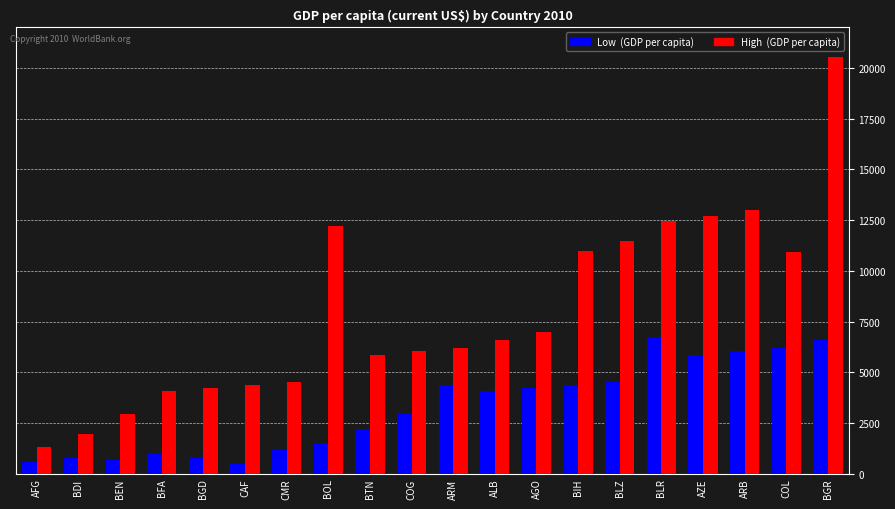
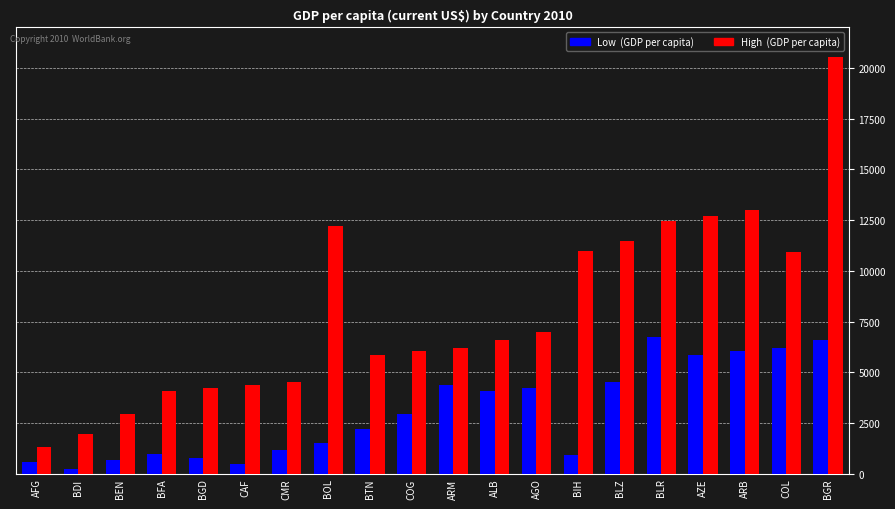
Low (GDP per capita), BDI: 800 -> 200
Low (GDP per capita), BIH: 4400 -> 900
